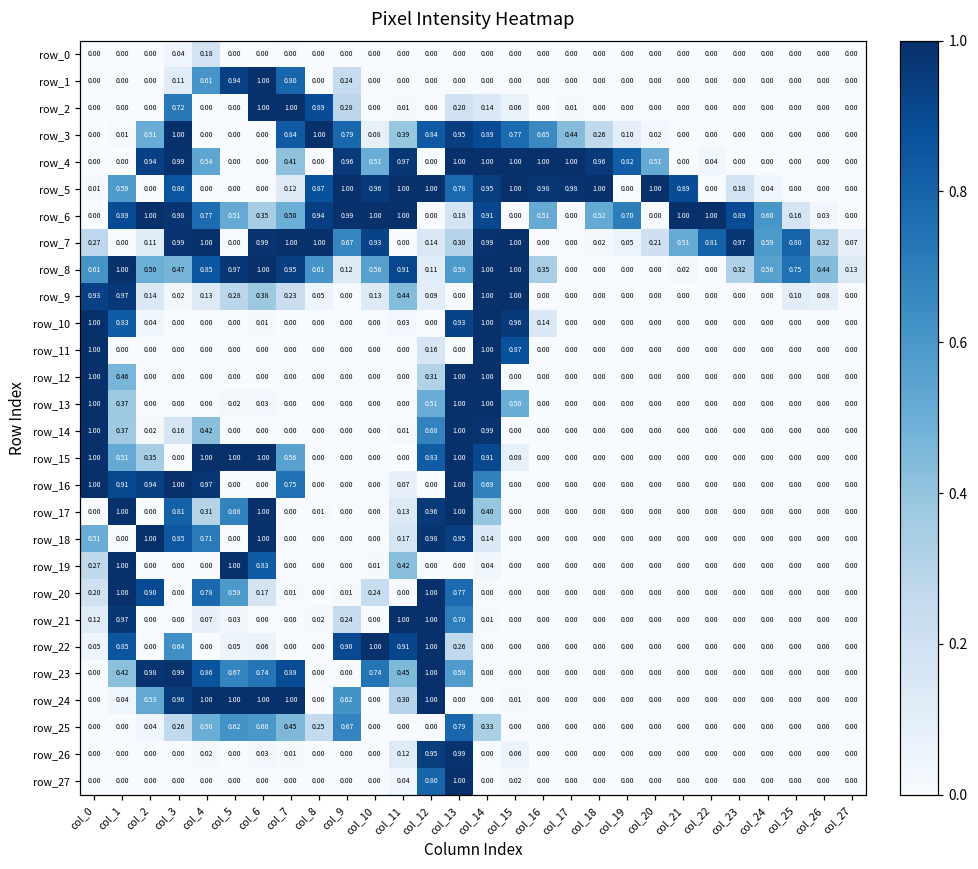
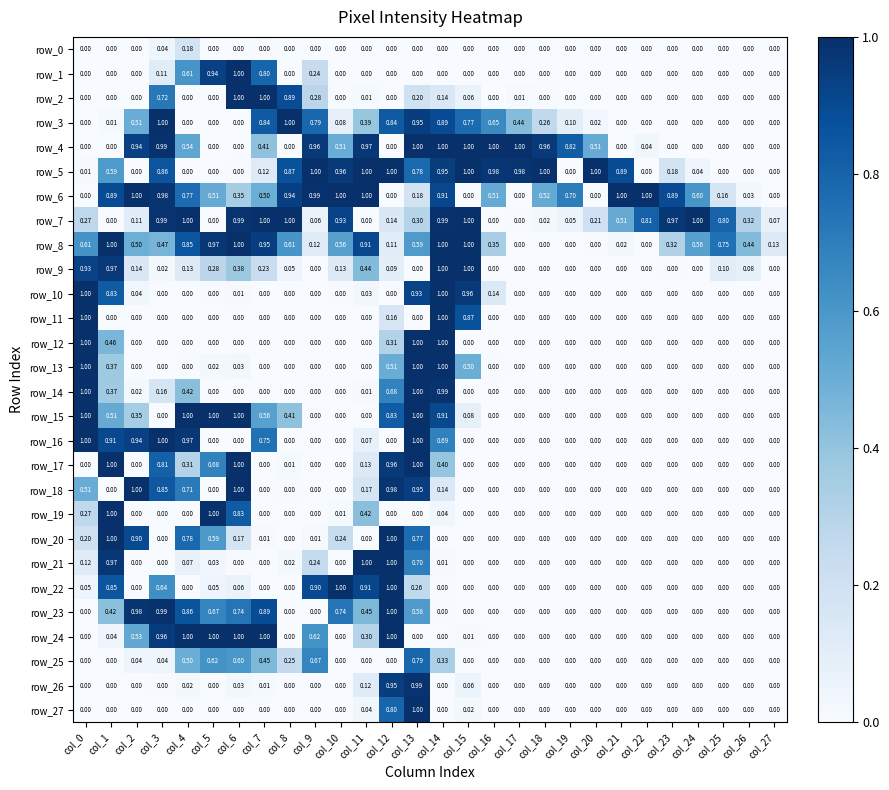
row_7, col_9: 0.67 -> 0.06
row_7, col_24: 0.59 -> 1.00
row_15, col_8: 0.00 -> 0.41
row_25, col_3: 0.26 -> 0.04
